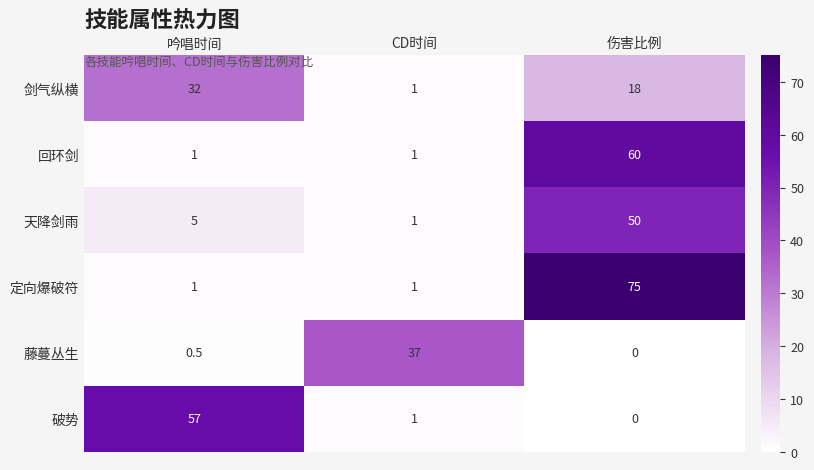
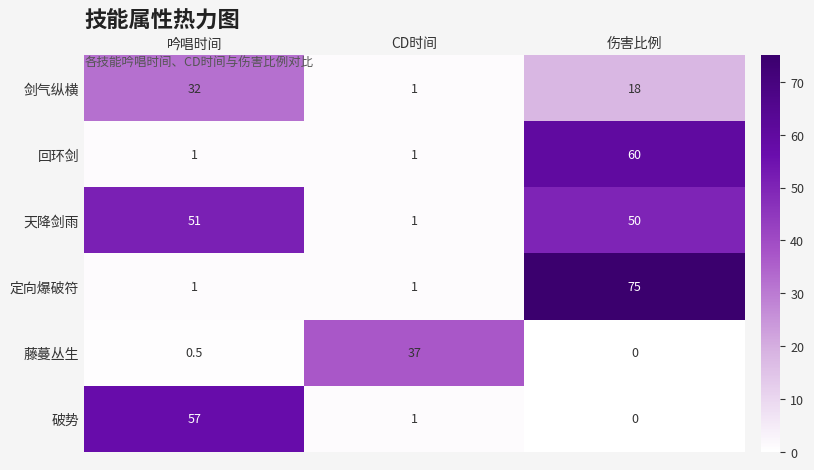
天降剑雨, 吟唱时间: 5 -> 51
